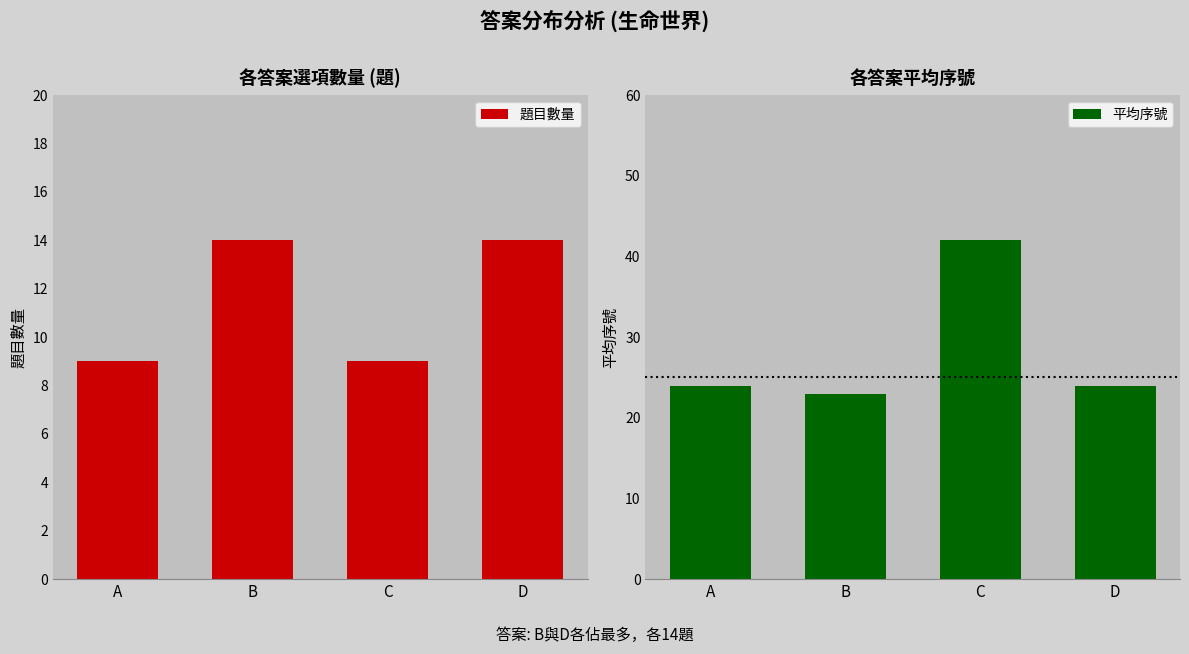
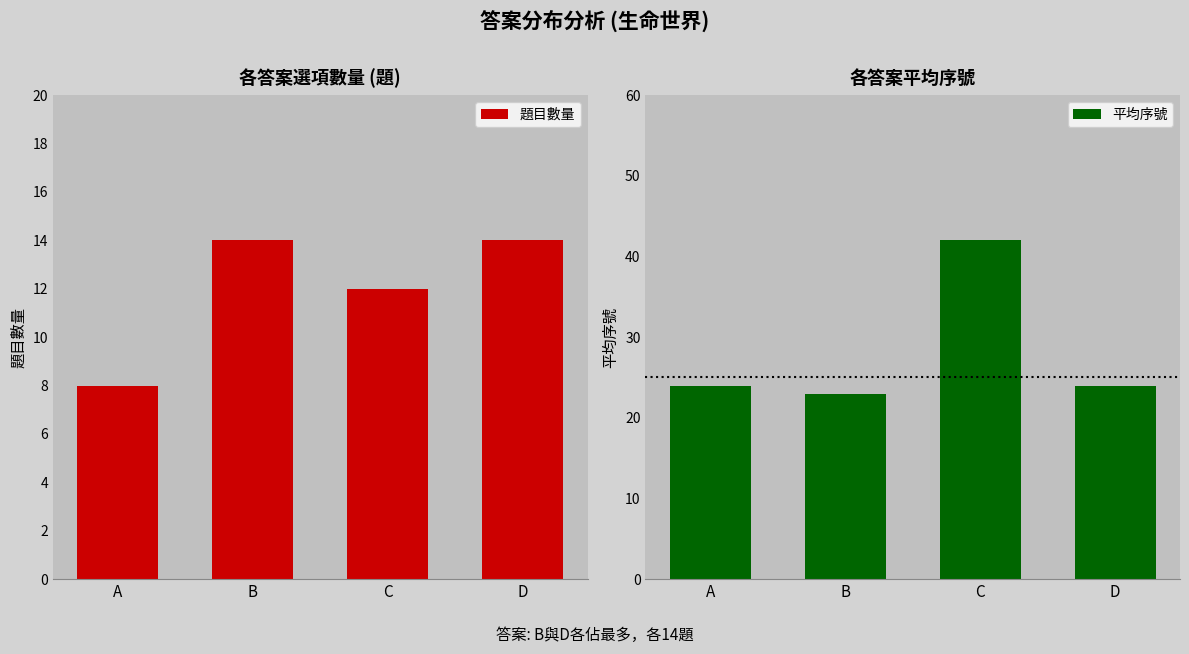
各答案選項數量 (題), A: 9 -> 8
各答案選項數量 (題), C: 9 -> 12
